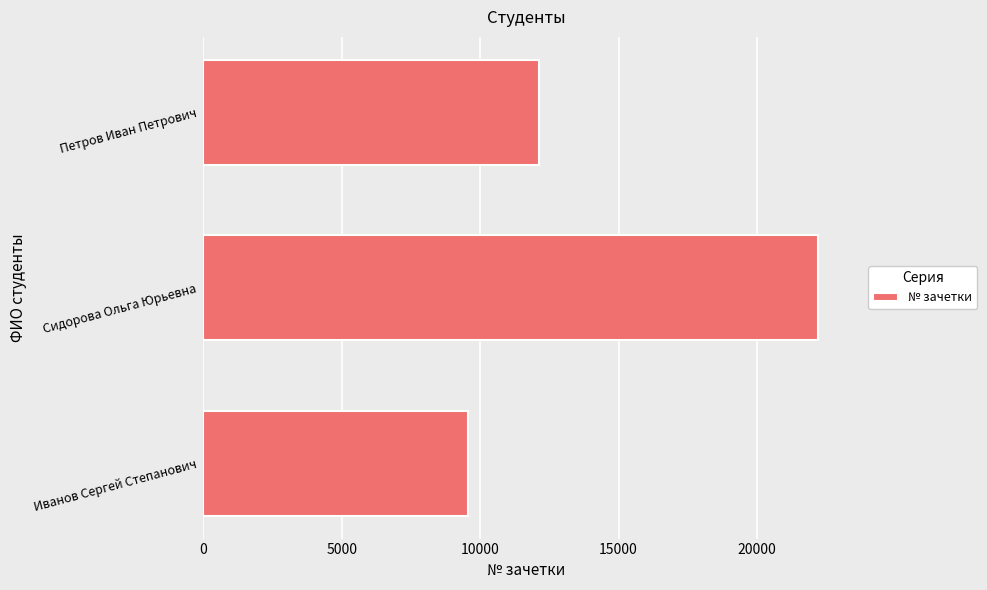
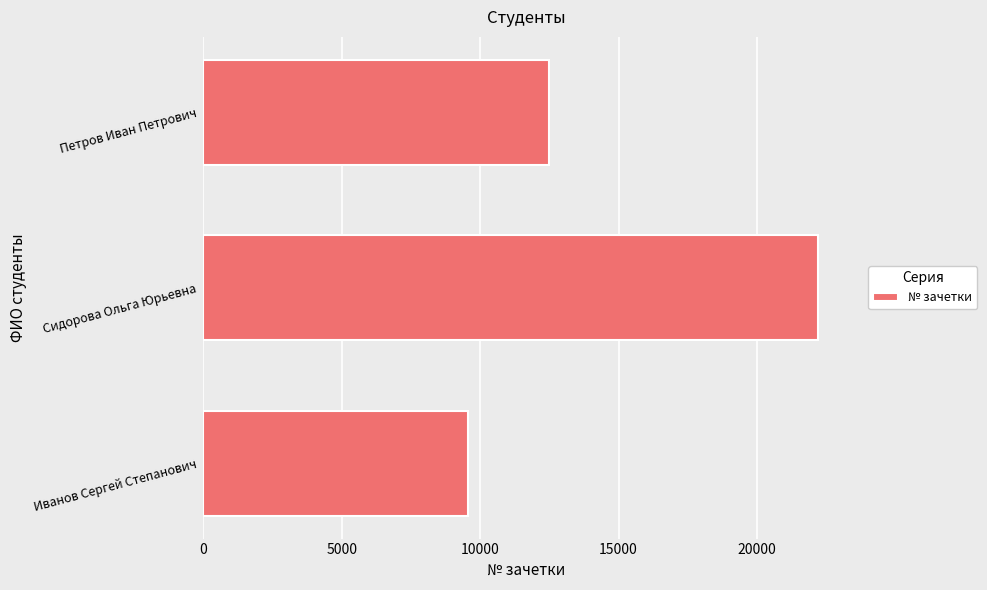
Петров Иван Петрович: 12100 -> 12500
